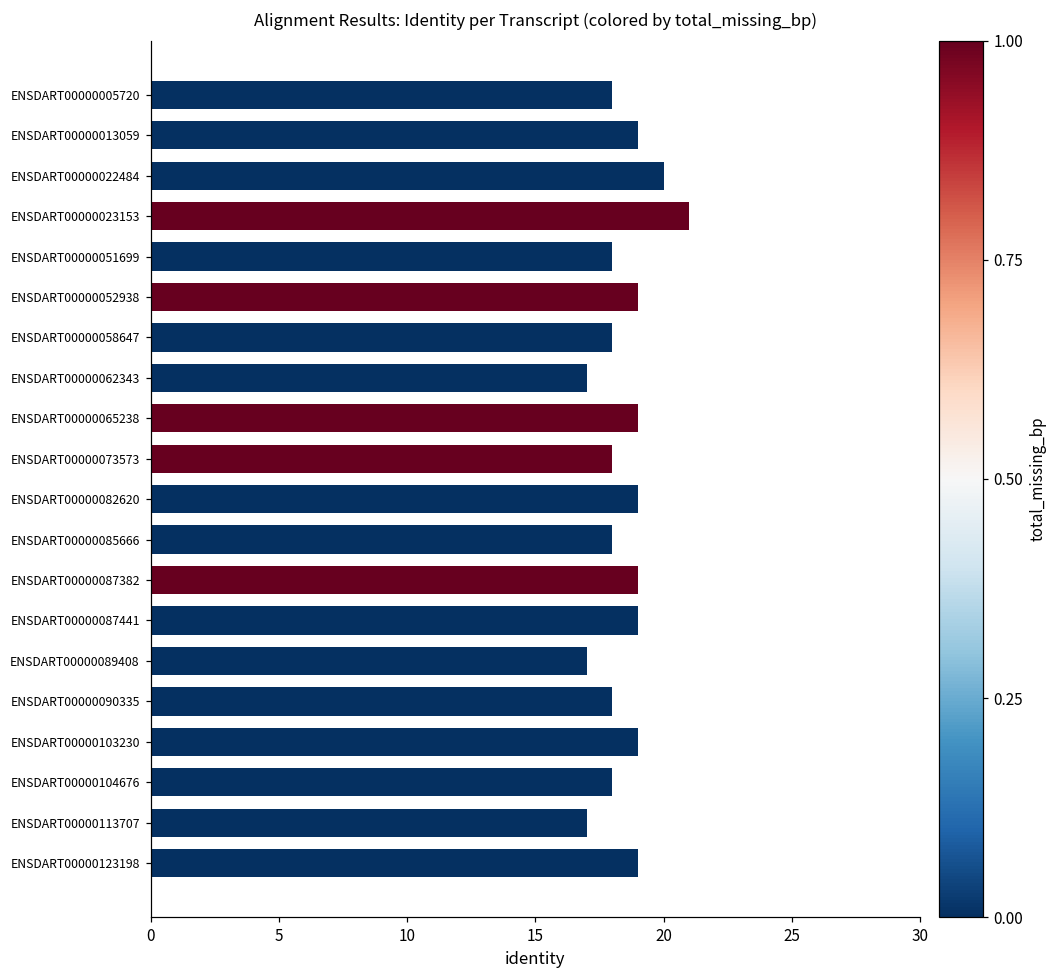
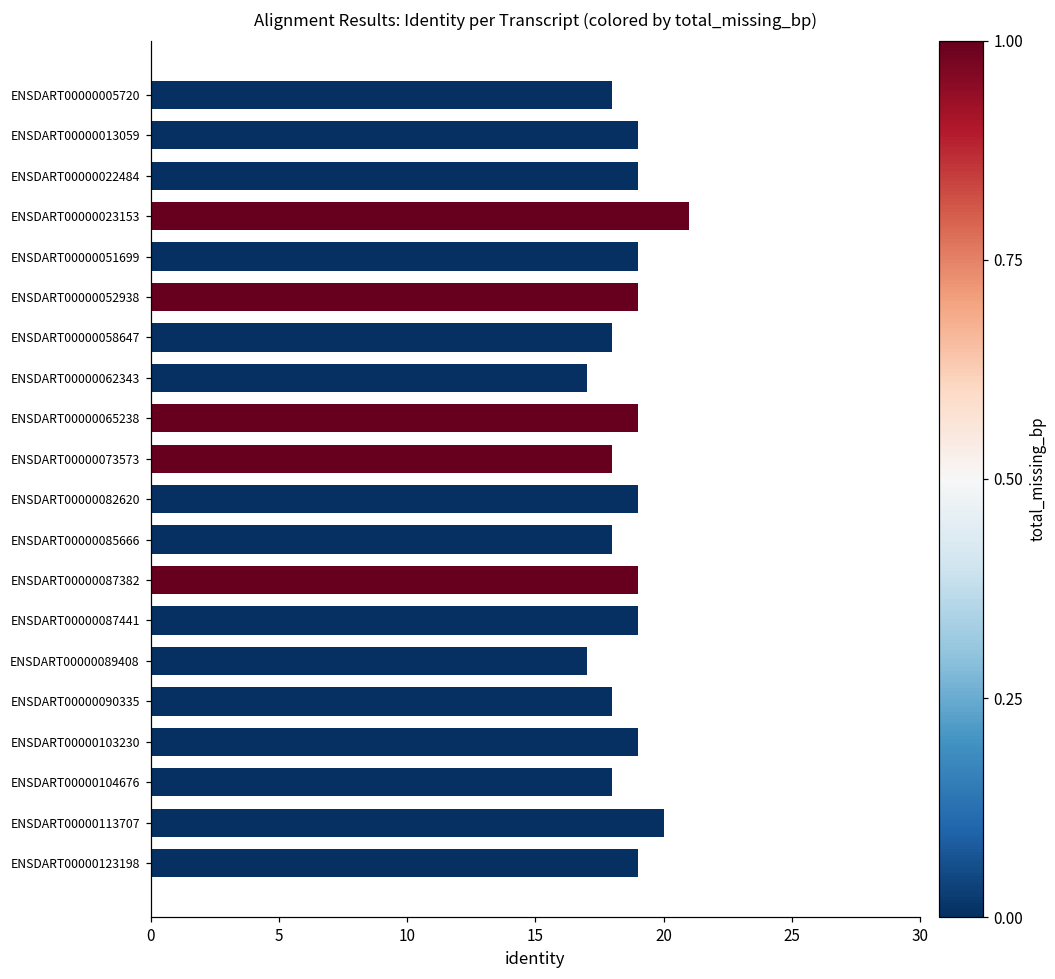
ENSDART00000022484: 20 -> 19
ENSDART00000051699: 18 -> 19
ENSDART00000113707: 17 -> 20
